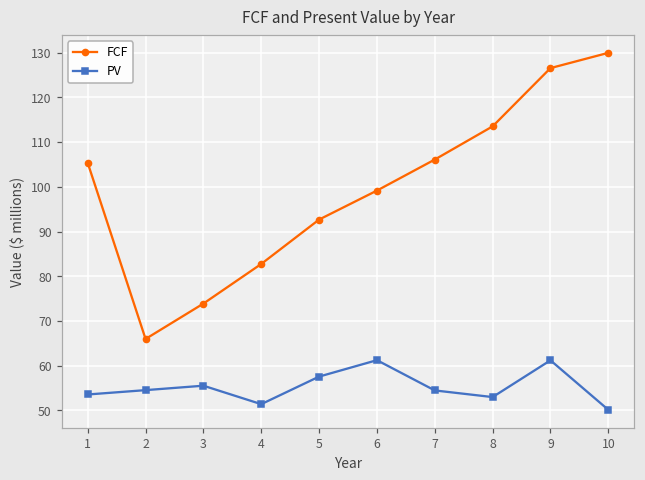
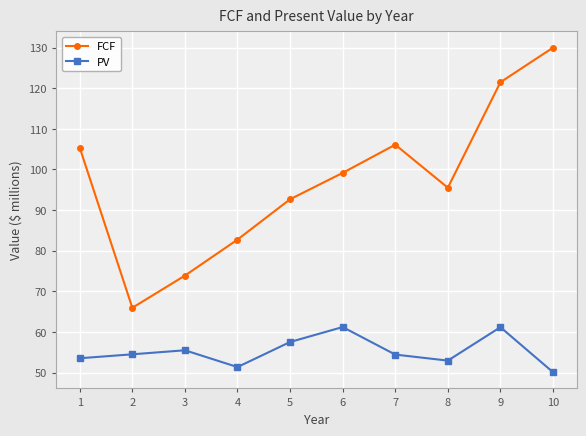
FCF, 8: 114 -> 96
FCF, 9: 127 -> 121
